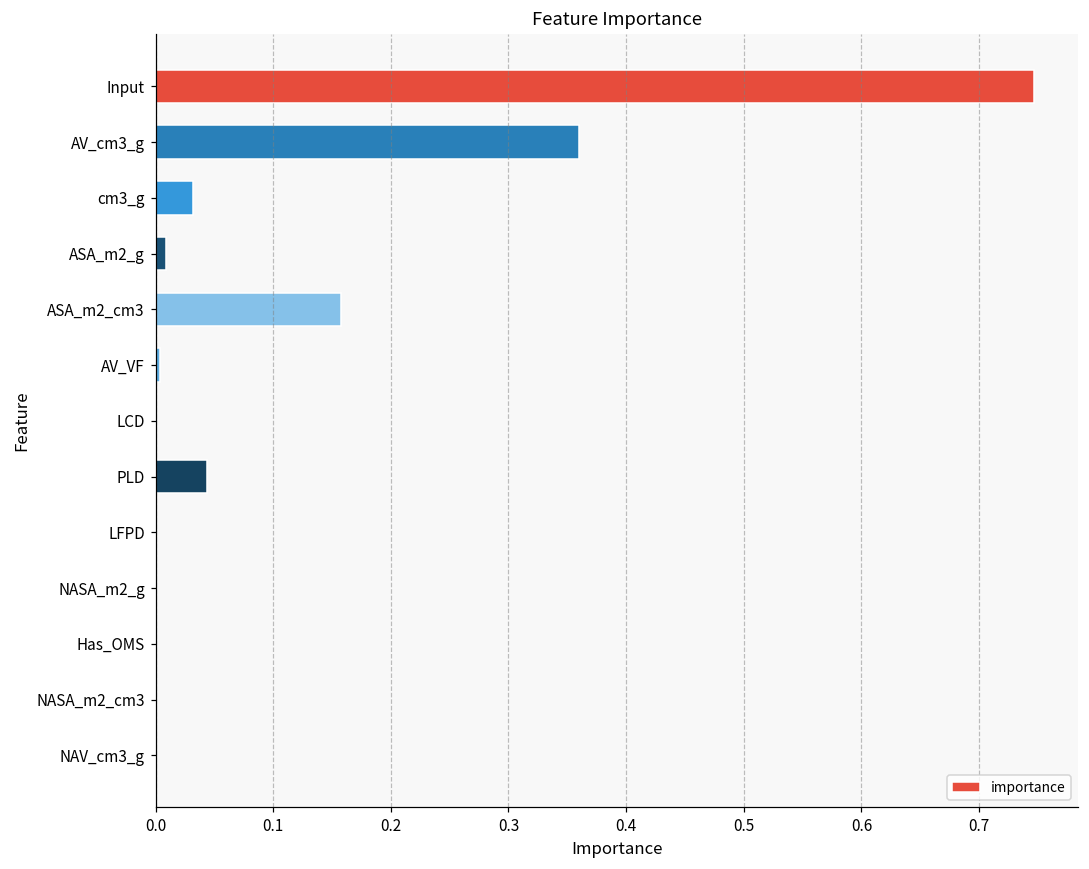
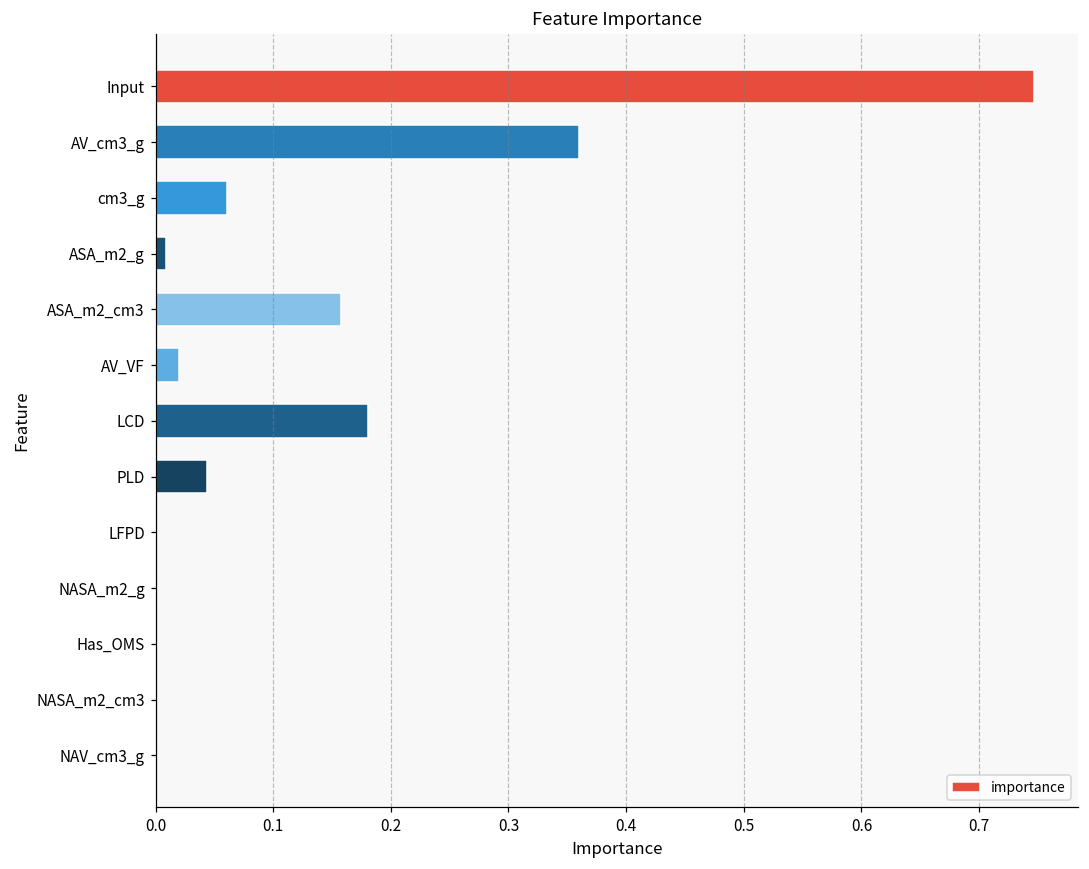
cm3_g: 0.032 -> 0.061
AV_VF: 0.004 -> 0.020
LCD: 0.000 -> 0.180
